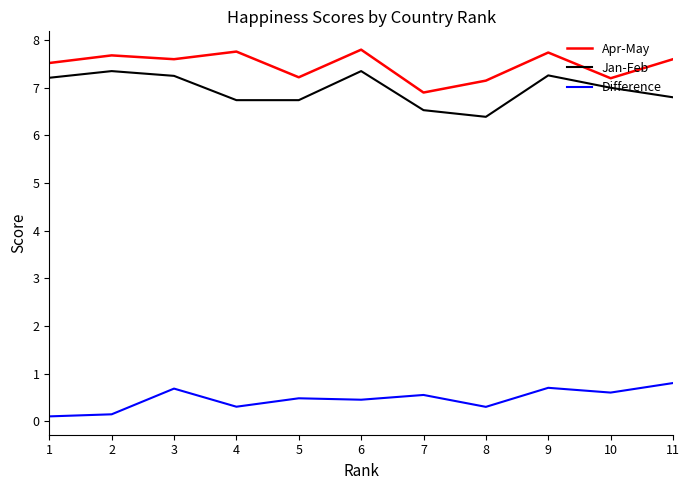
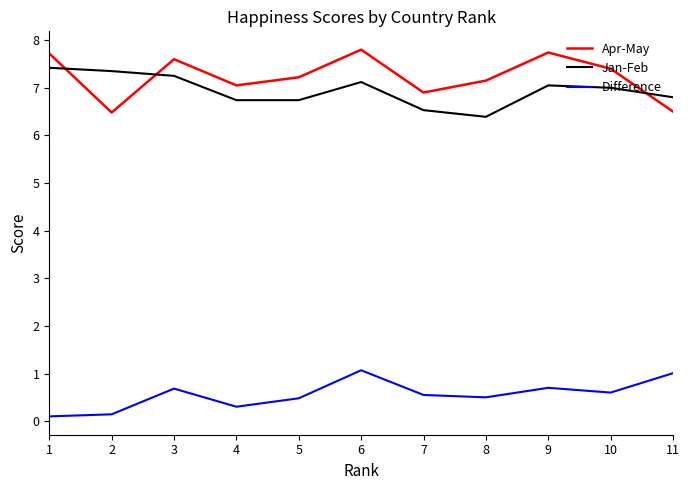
Apr-May, 1: 7.5 -> 7.7
Jan-Feb, 1: 7.2 -> 7.4
Apr-May, 2: 7.7 -> 6.5
Apr-May, 4: 7.8 -> 7.1
Jan-Feb, 6: 7.4 -> 7.1
Difference, 6: 0.5 -> 1.1
Difference, 8: 0.3 -> 0.5
Jan-Feb, 9: 7.3 -> 7.1
Apr-May, 10: 7.2 -> 7.4
Apr-May, 11: 7.6 -> 6.5
Difference, 11: 0.8 -> 1.0
